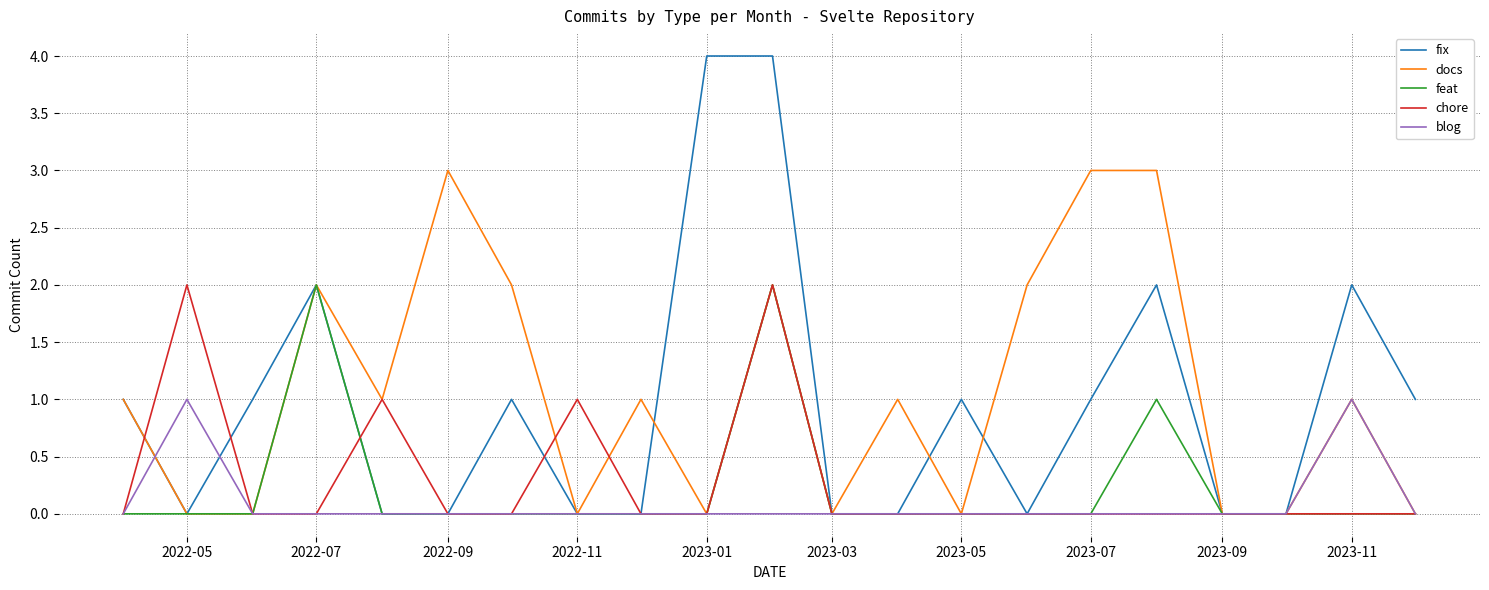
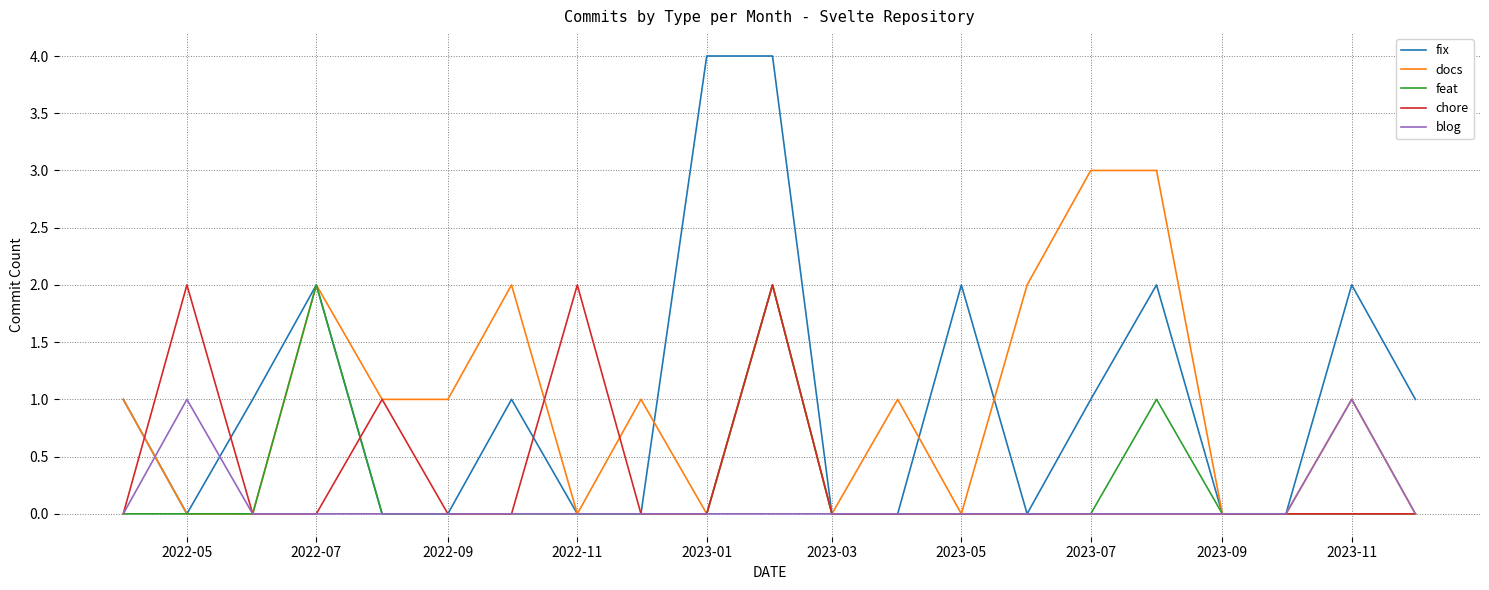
docs, 2022-09: 3 -> 1
chore, 2022-11: 1 -> 2
fix, 2023-05: 1 -> 2
